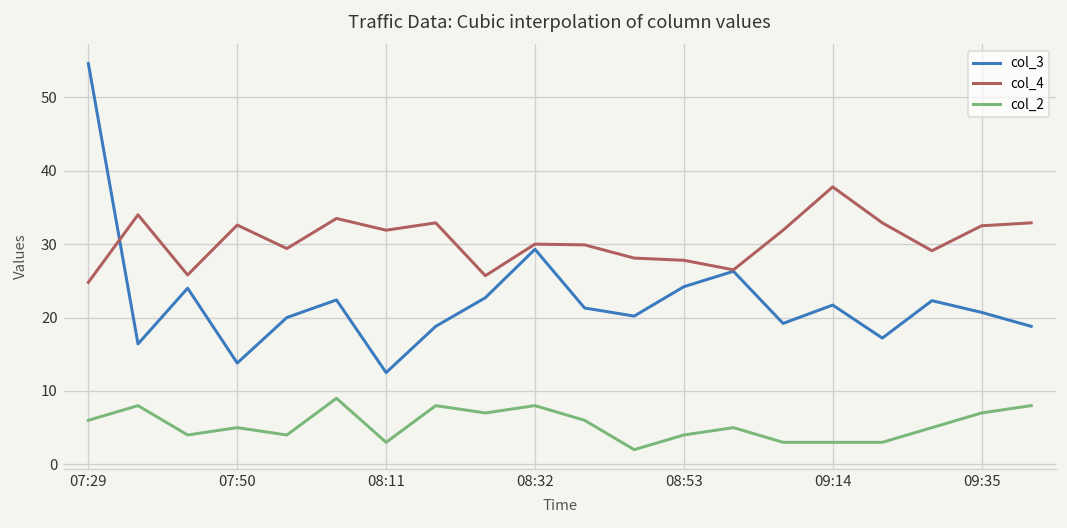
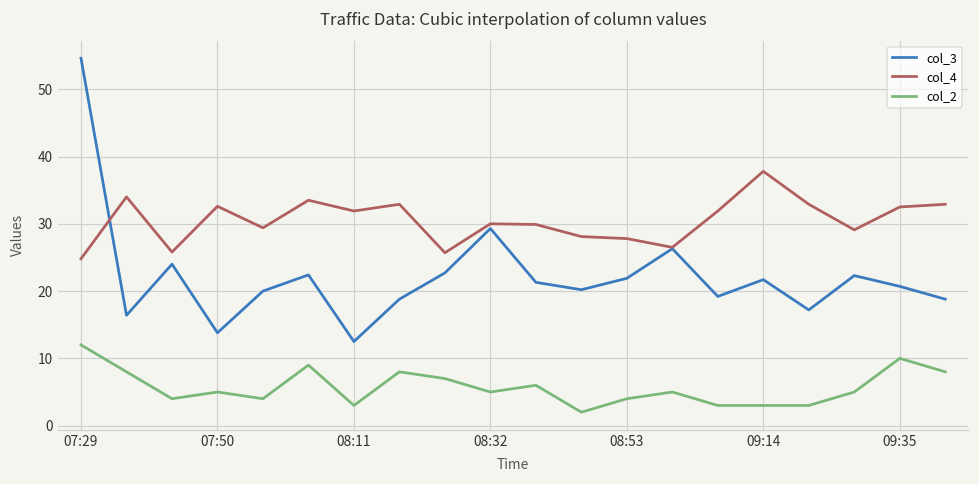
col_2, 07:29: 6 -> 12
col_2, 08:32: 8 -> 5
col_3, 08:53: 24 -> 22
col_2, 09:35: 7 -> 10
